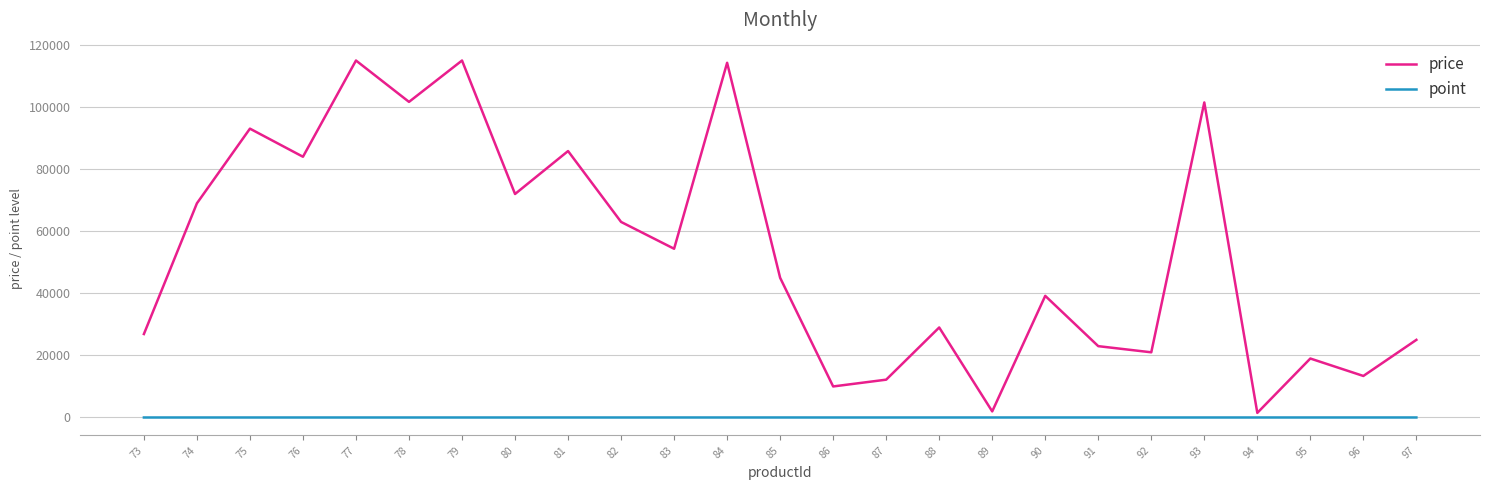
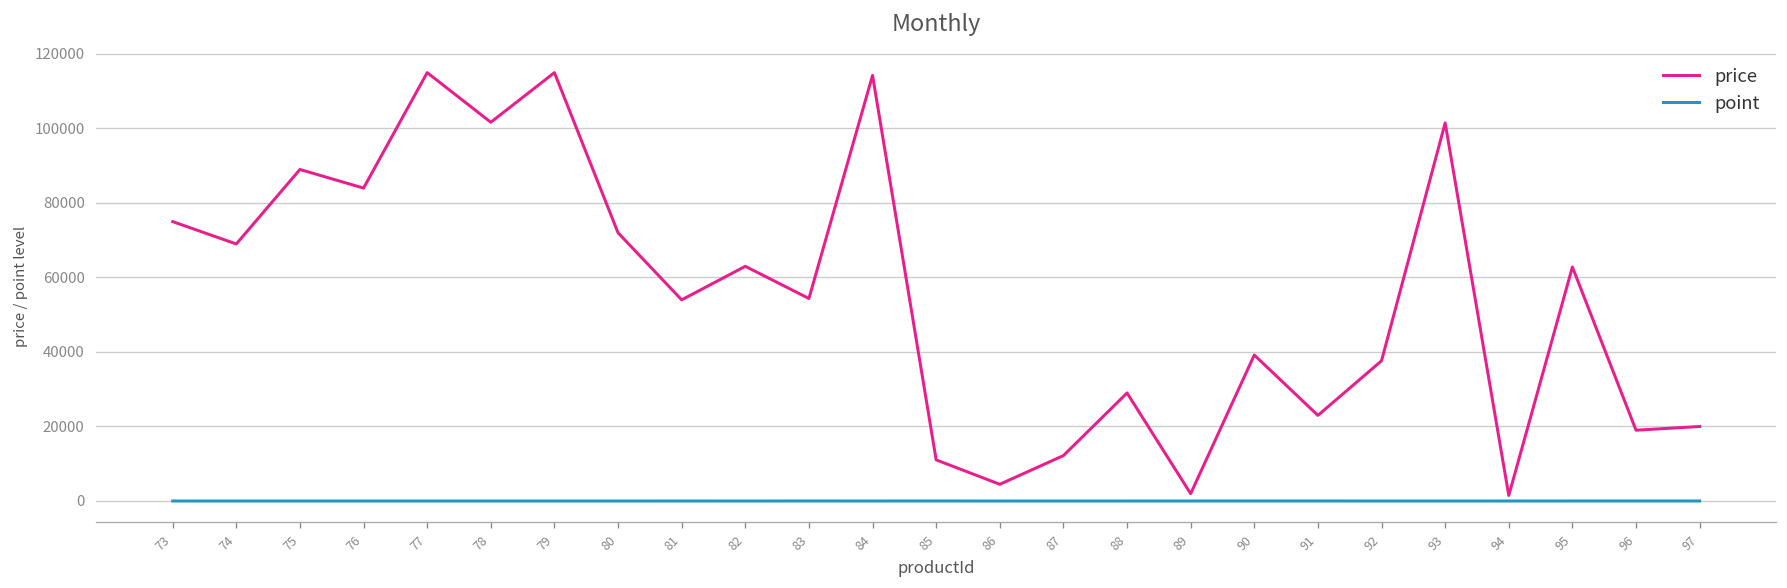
price, 73: 27000 -> 75000
price, 75: 93000 -> 89000
price, 81: 86000 -> 54000
price, 85: 45000 -> 11000
price, 86: 10000 -> 4000
price, 92: 21000 -> 38000
price, 95: 19000 -> 63000
price, 96: 13000 -> 19000
price, 97: 25000 -> 20000
